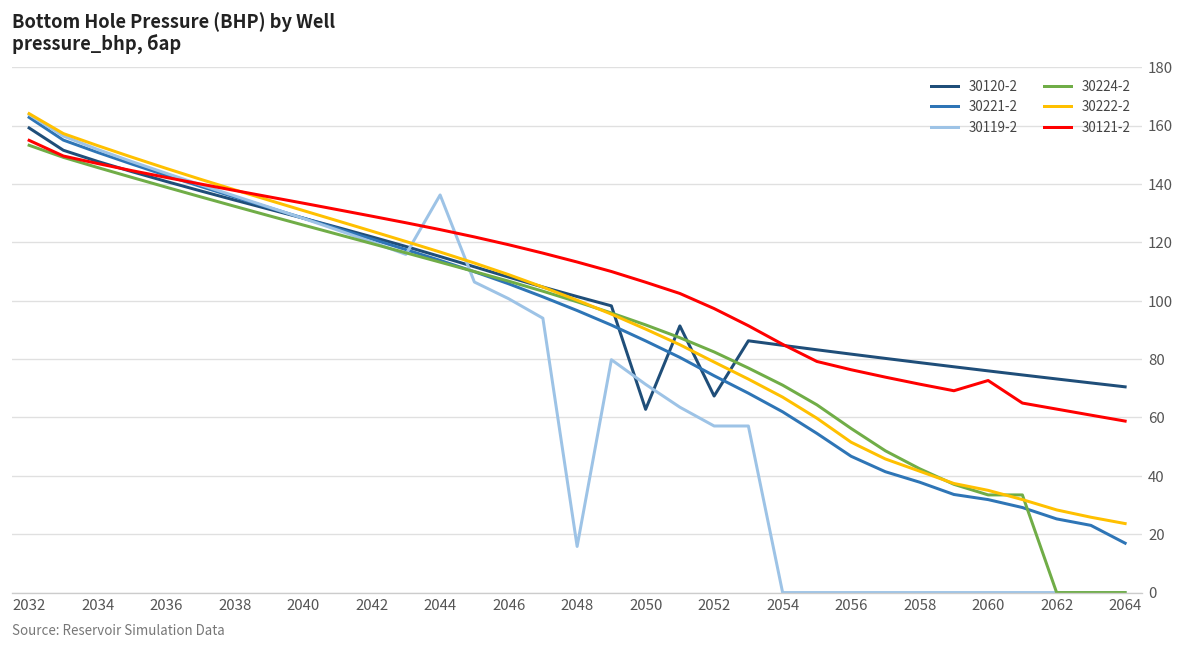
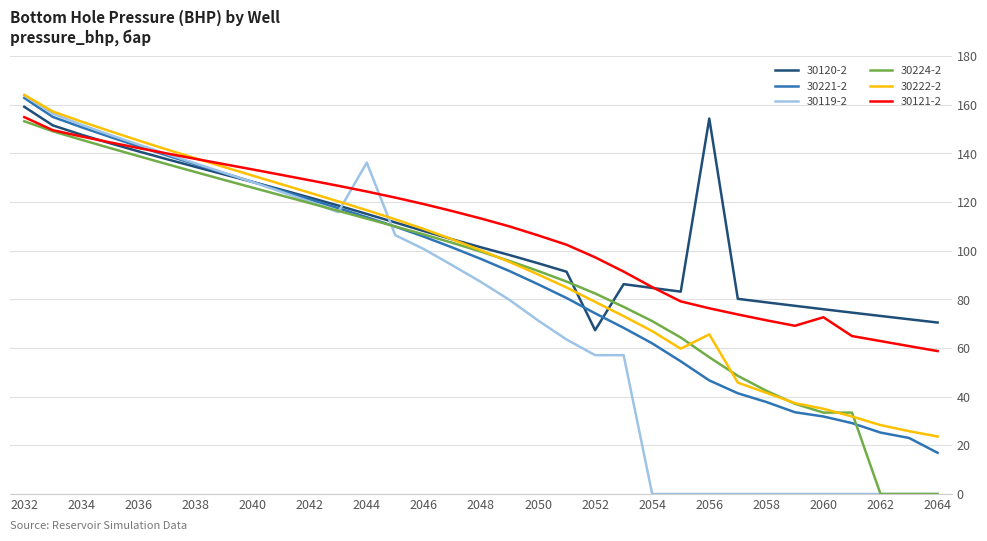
30119-2, 2048: 16 -> 87
30120-2, 2050: 63 -> 95
30120-2, 2056: 82 -> 154
30222-2, 2056: 52 -> 66
